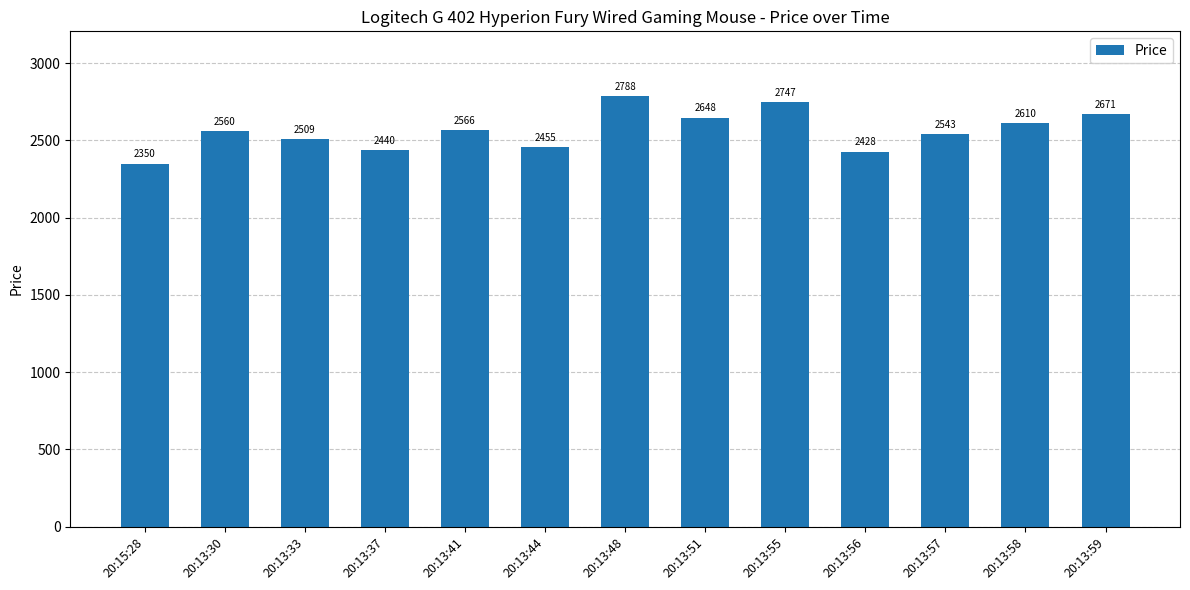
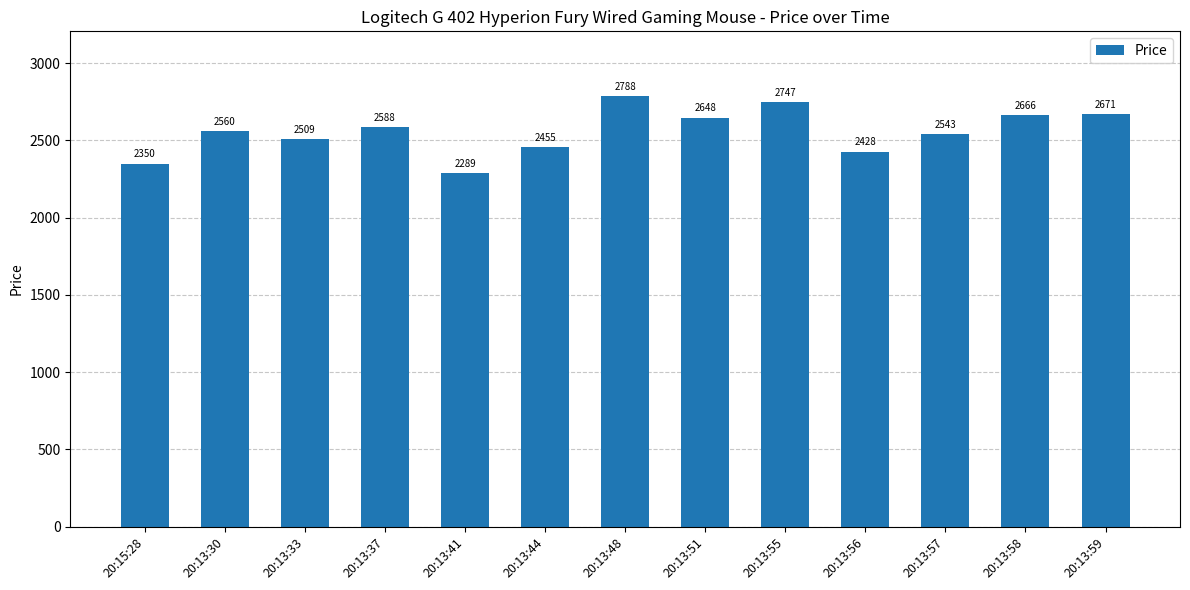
20:13:37: 2440 -> 2588
20:13:41: 2566 -> 2289
20:13:58: 2610 -> 2666
